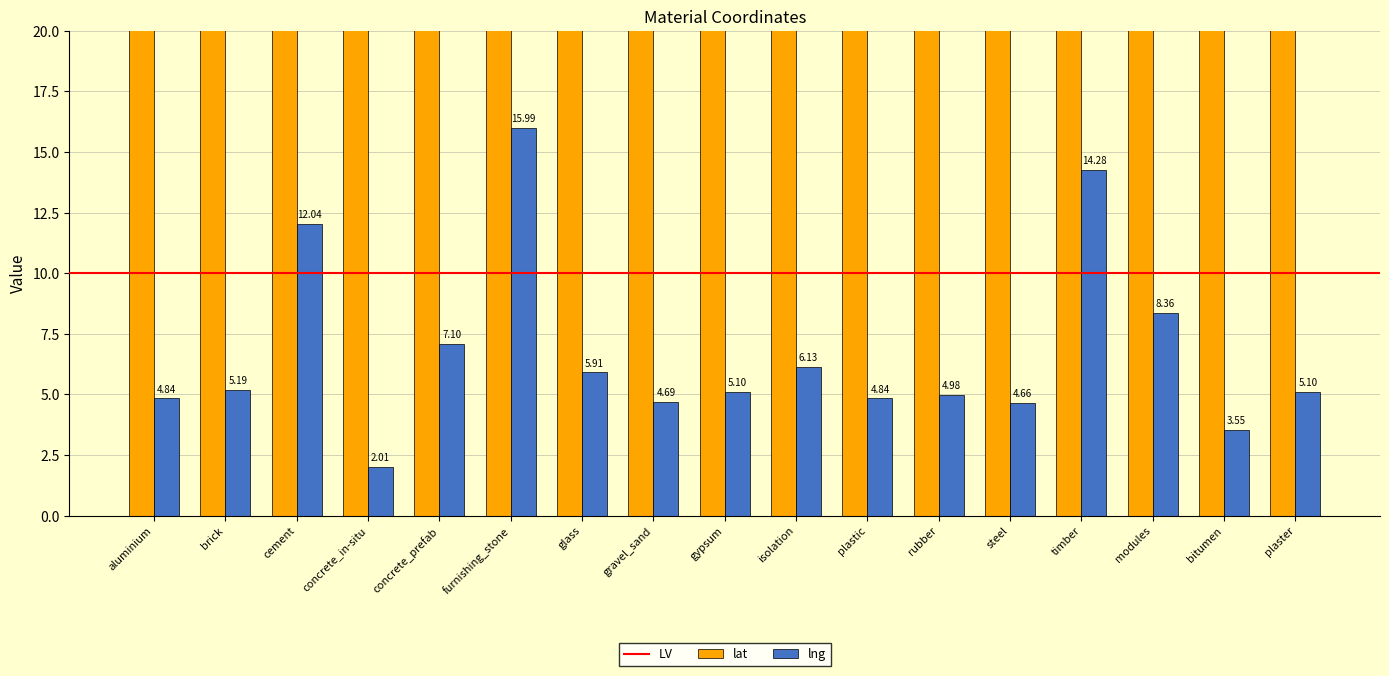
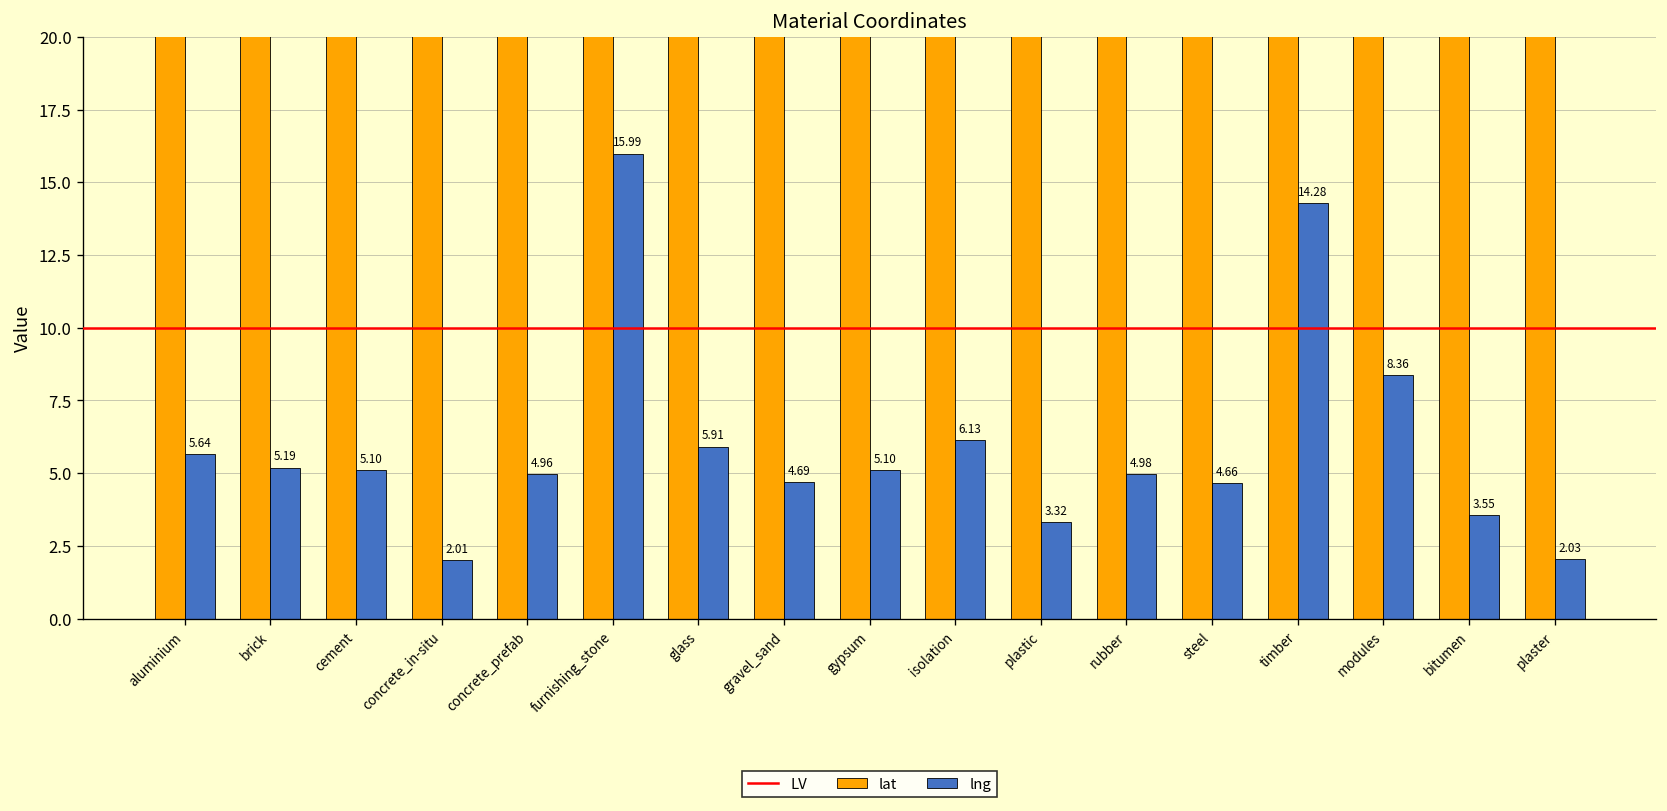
lng, aluminium: 4.84 -> 5.64
lng, cement: 12.04 -> 5.10
lng, concrete_prefab: 7.10 -> 4.96
lng, plastic: 4.84 -> 3.32
lng, plaster: 5.10 -> 2.03
